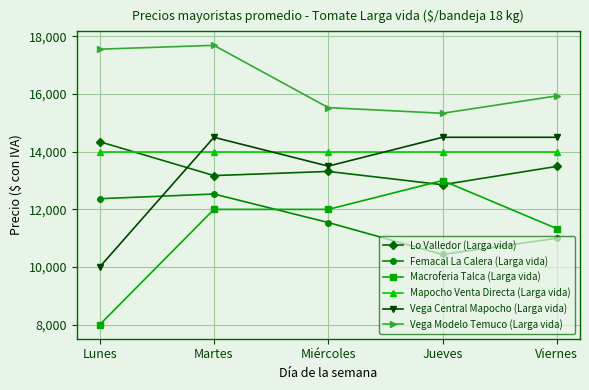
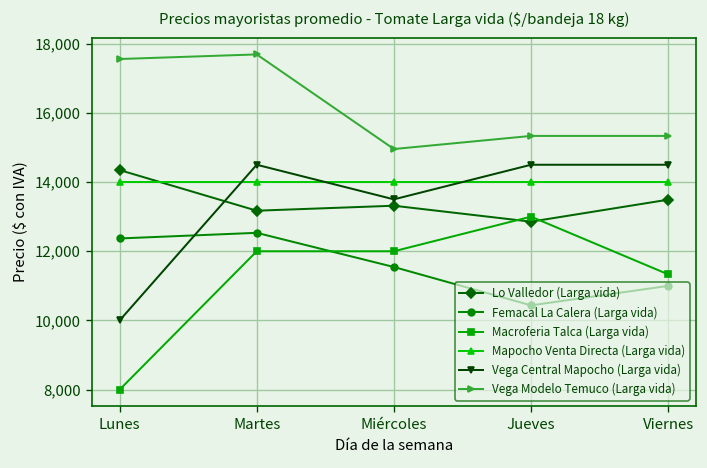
Vega Modelo Temuco (Larga vida), Miércoles: 15,500 -> 15,000
Vega Modelo Temuco (Larga vida), Viernes: 15,900 -> 15,300
